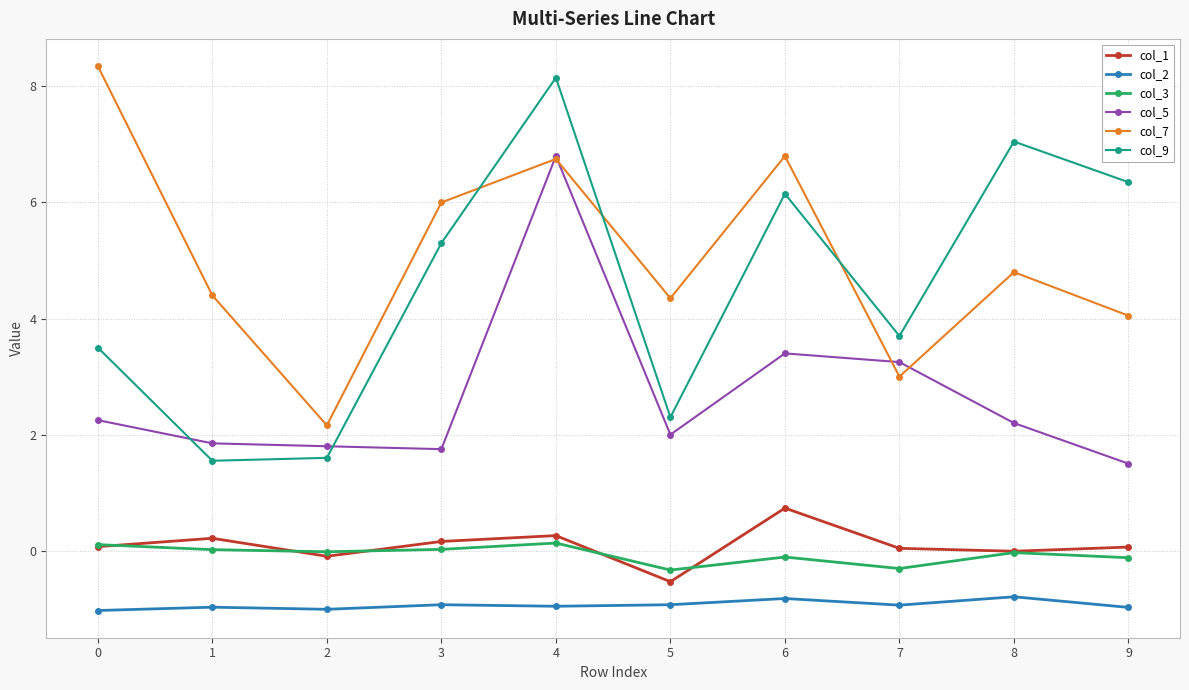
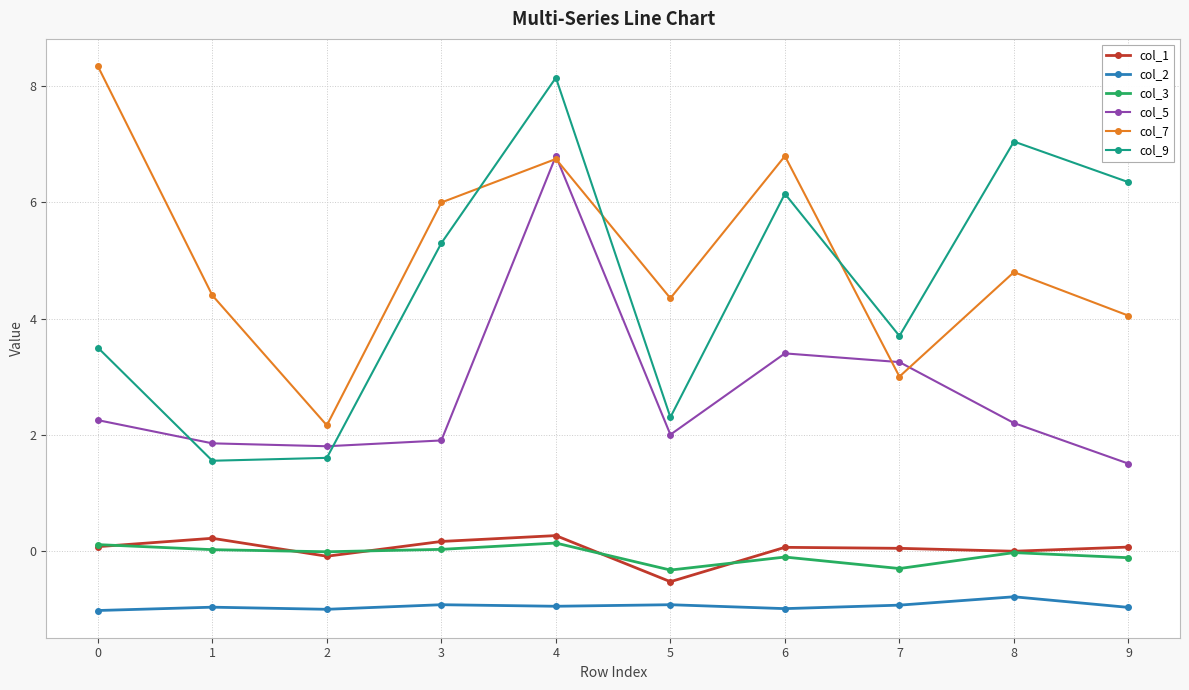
col_5, 3: 1.8 -> 1.9
col_1, 6: 0.7 -> 0.1
col_2, 6: -0.8 -> -1.0
